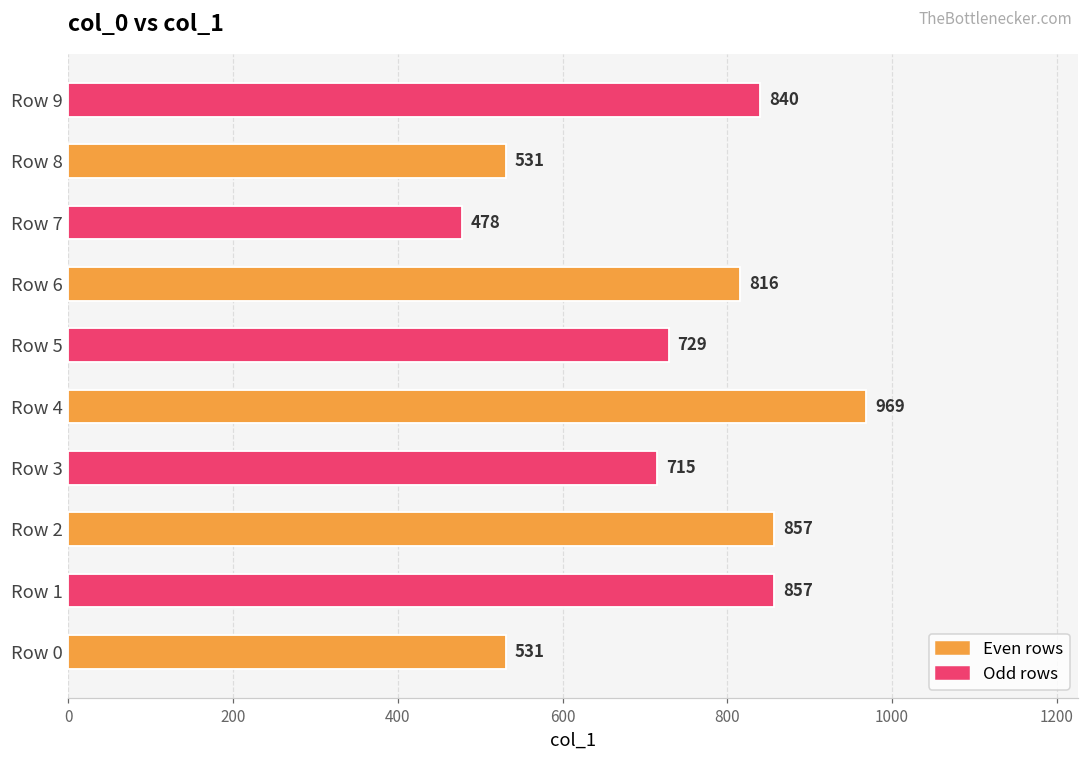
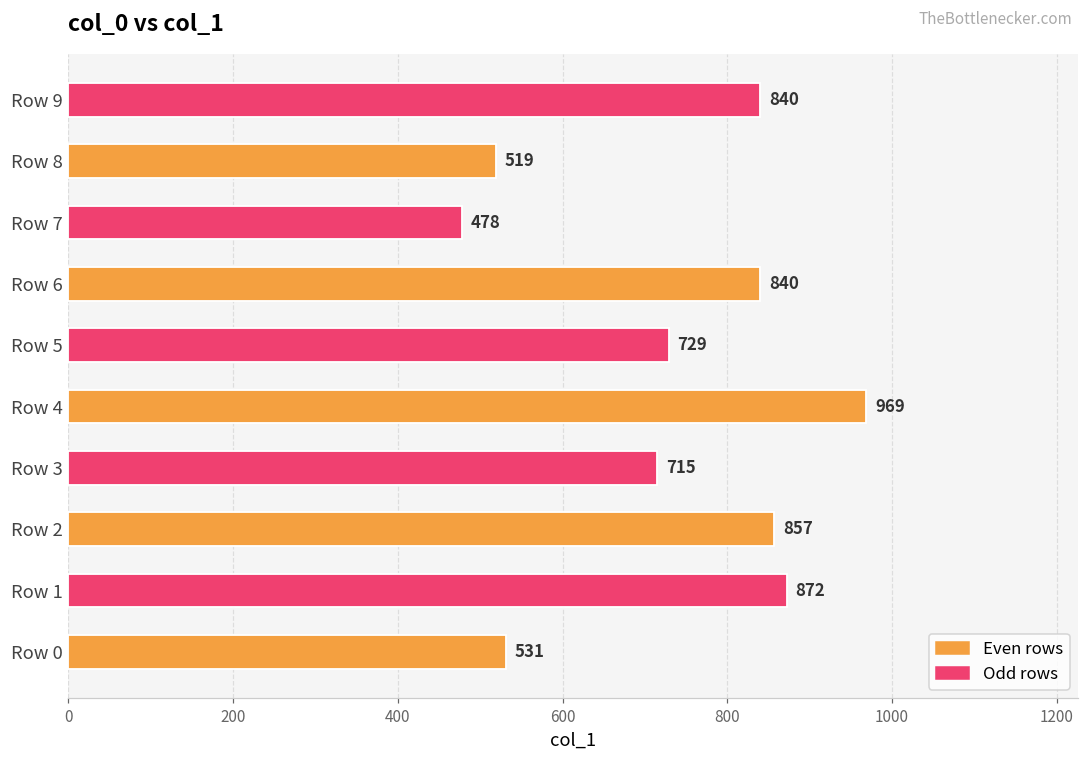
Row 8: 531 -> 519
Row 6: 816 -> 840
Row 1: 857 -> 872
